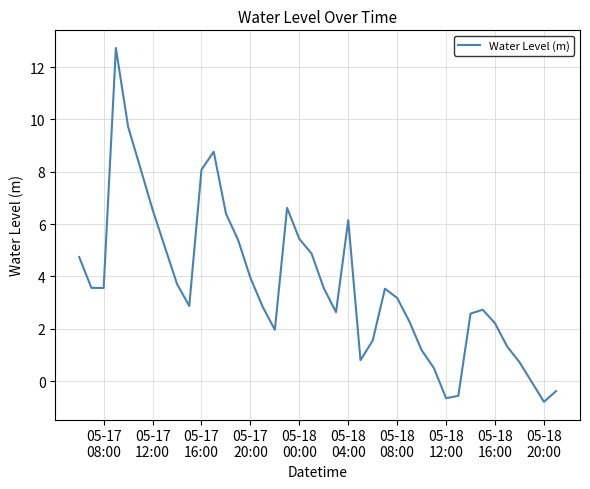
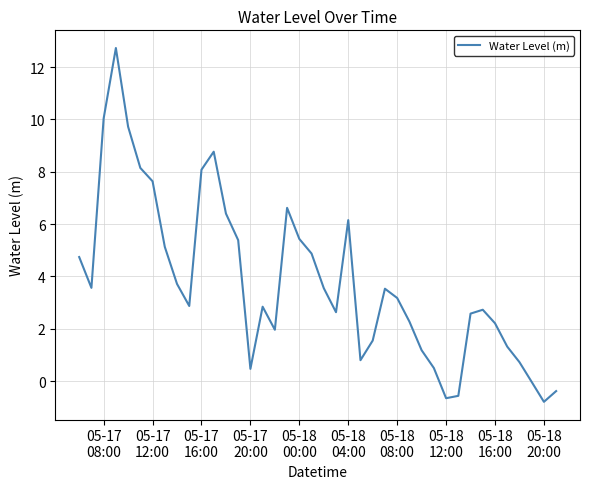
05-17 08:00: 3.6 -> 10.0
05-17 12:00: 6.6 -> 7.6
05-17 20:00: 3.9 -> 0.5
